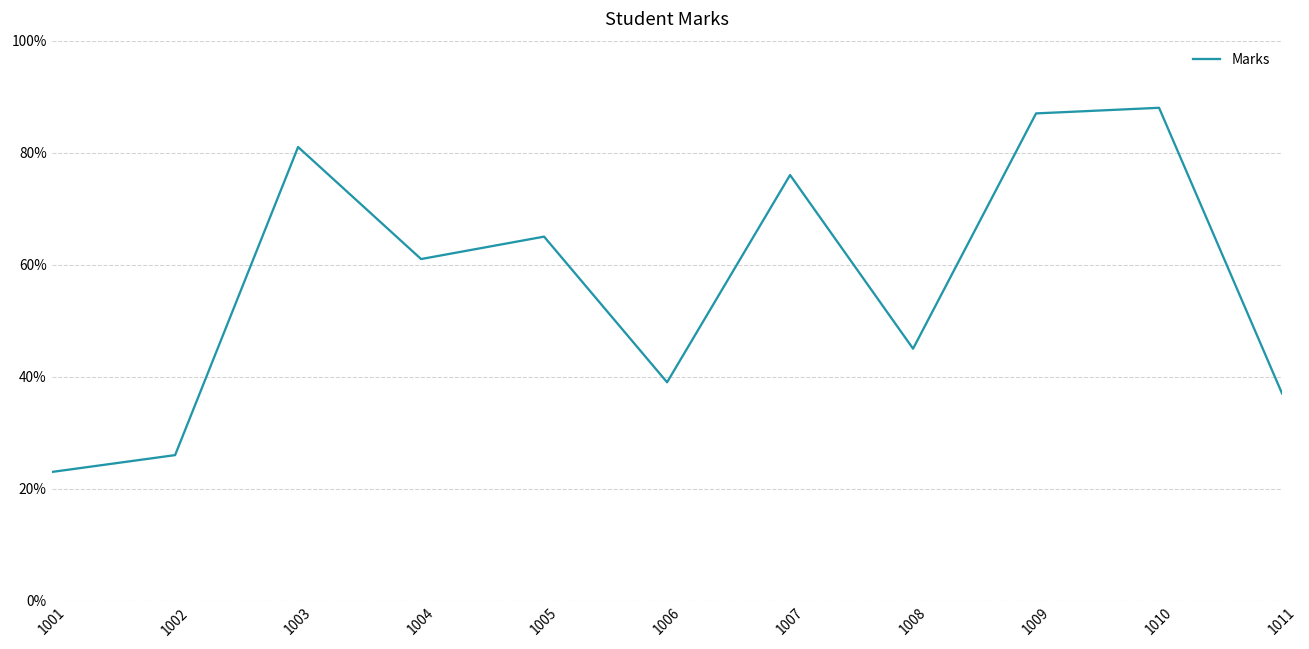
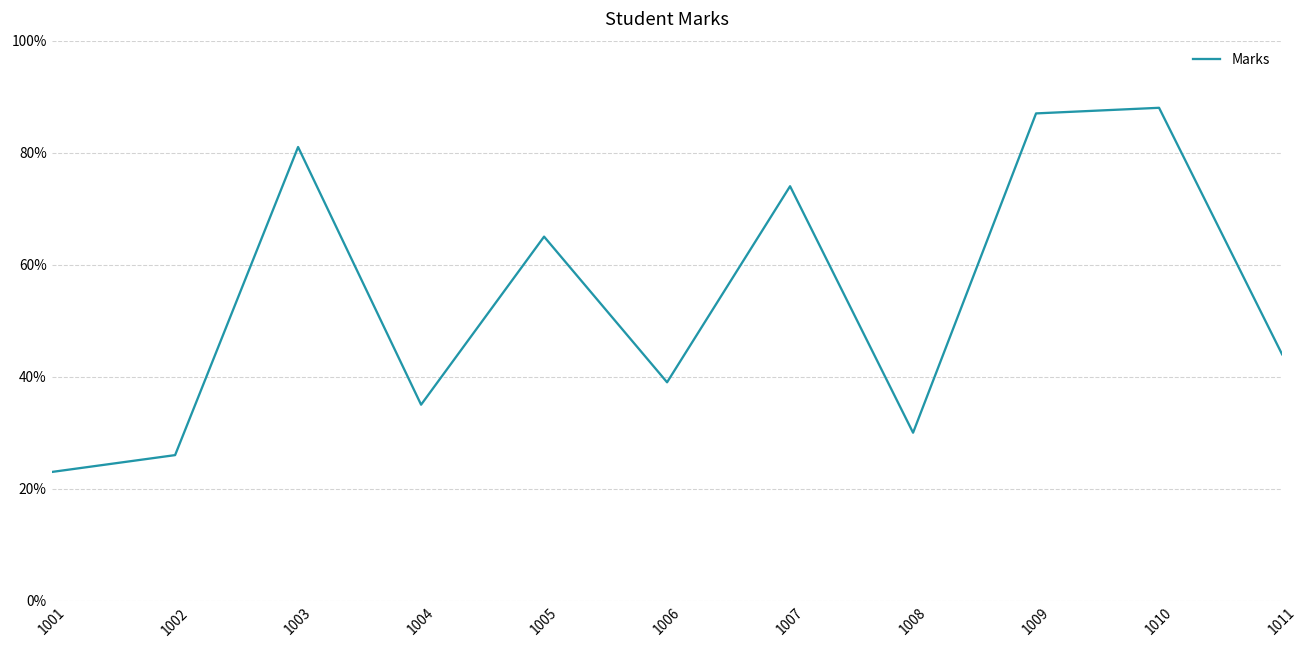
1004: 61% -> 35%
1007: 76% -> 74%
1008: 45% -> 30%
1011: 37% -> 44%
